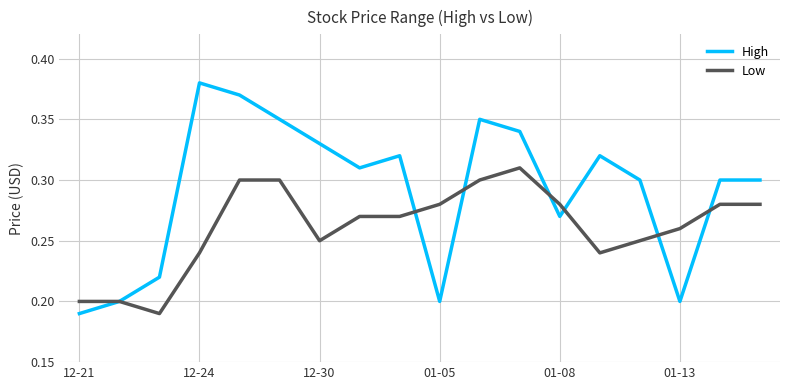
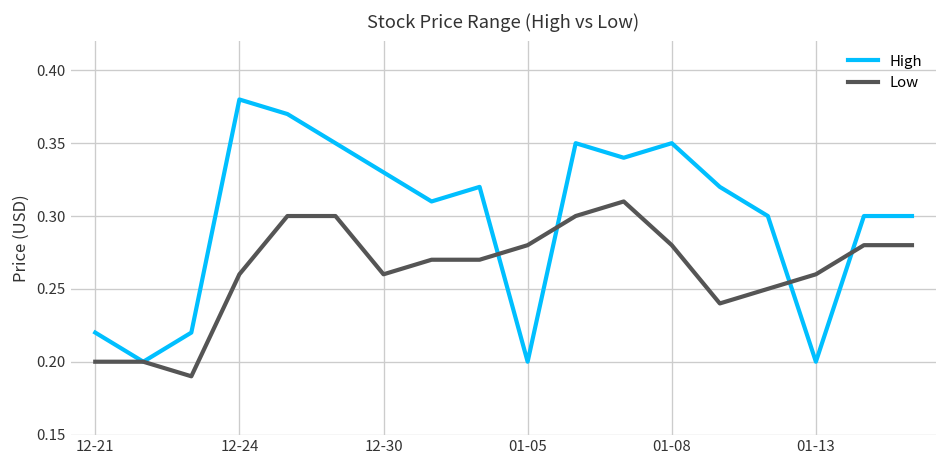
High, 12-21: 0.19 -> 0.22
Low, 12-24: 0.24 -> 0.26
Low, 12-30: 0.25 -> 0.26
High, 01-08: 0.27 -> 0.35
